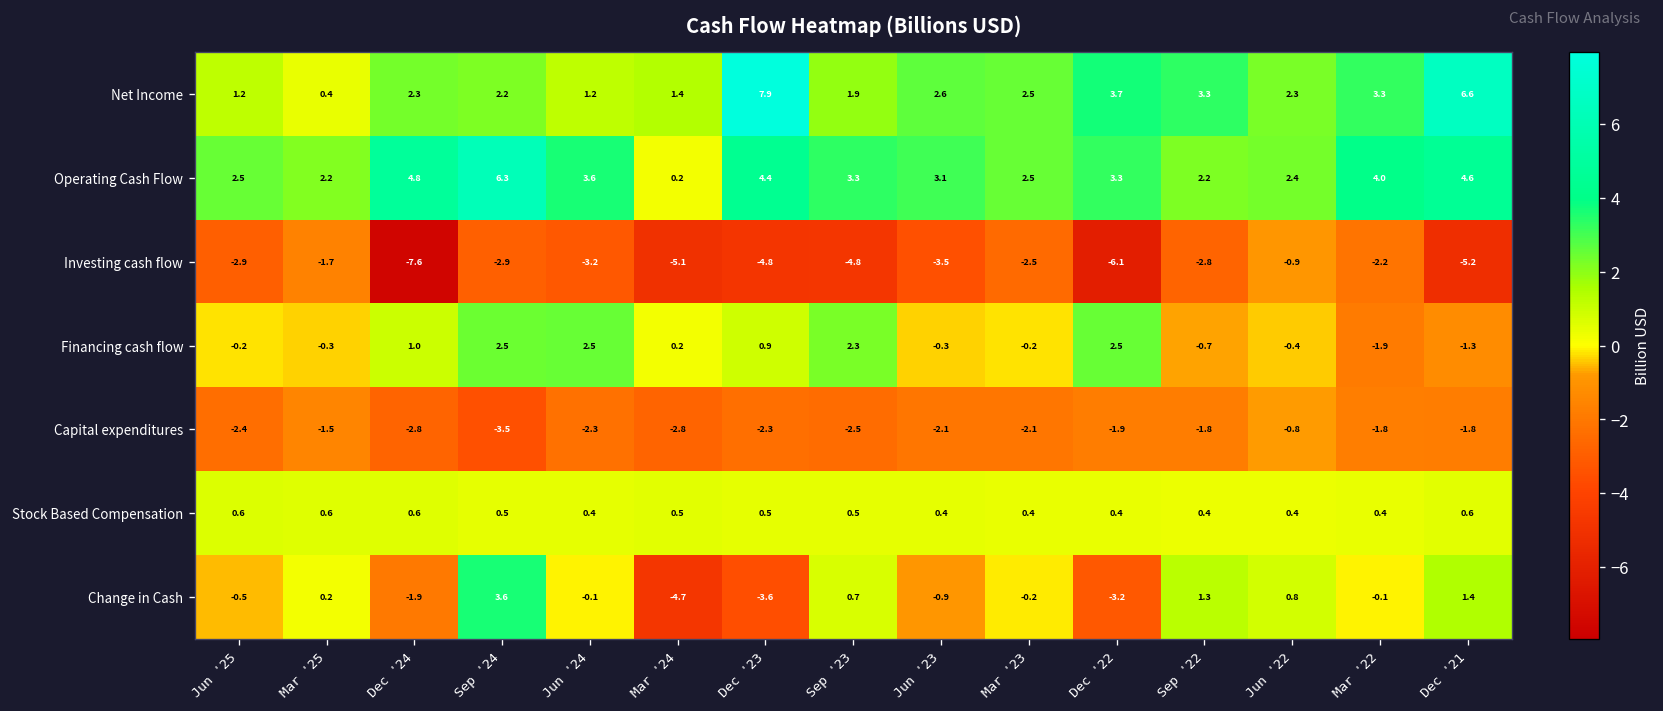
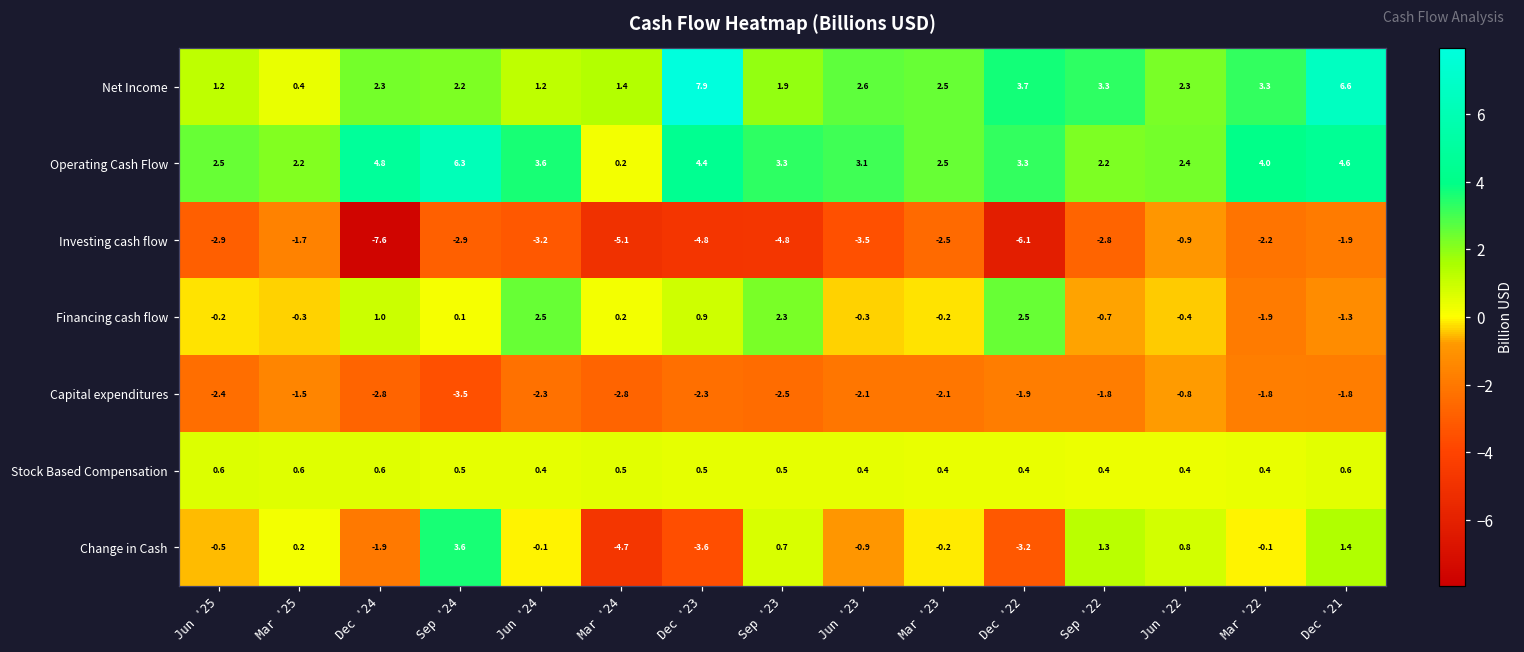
Investing cash flow, Dec '21: -5.2 -> -1.9
Financing cash flow, Sep '24: 2.5 -> 0.1
